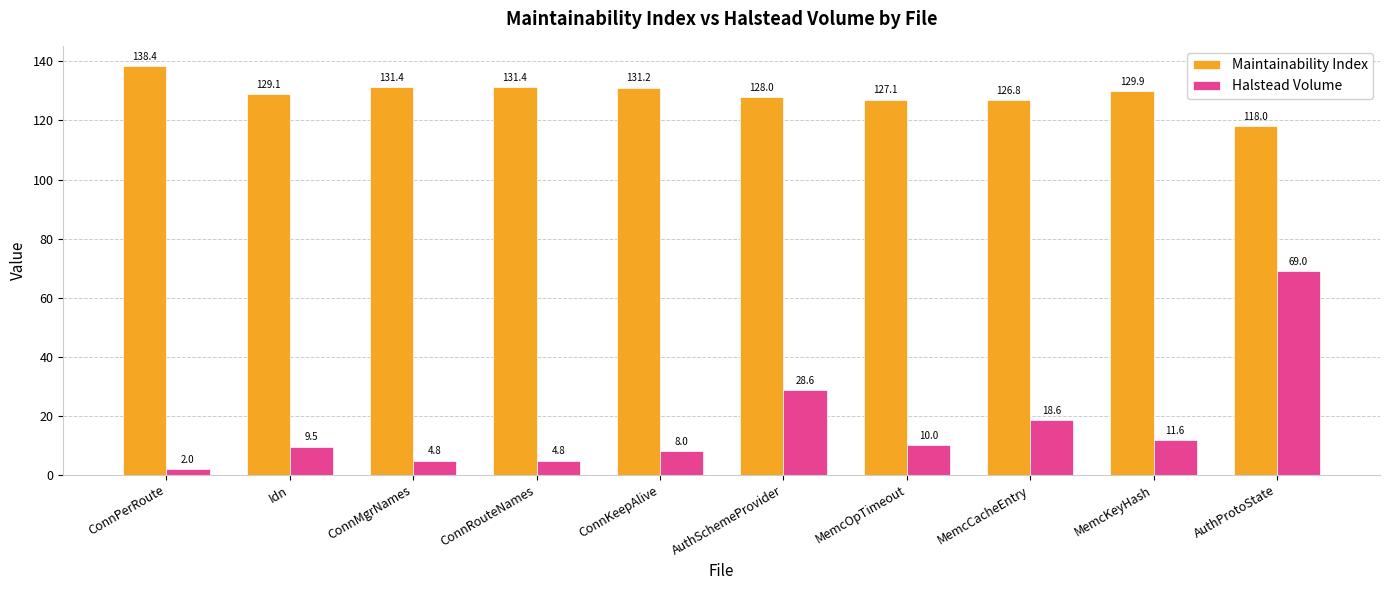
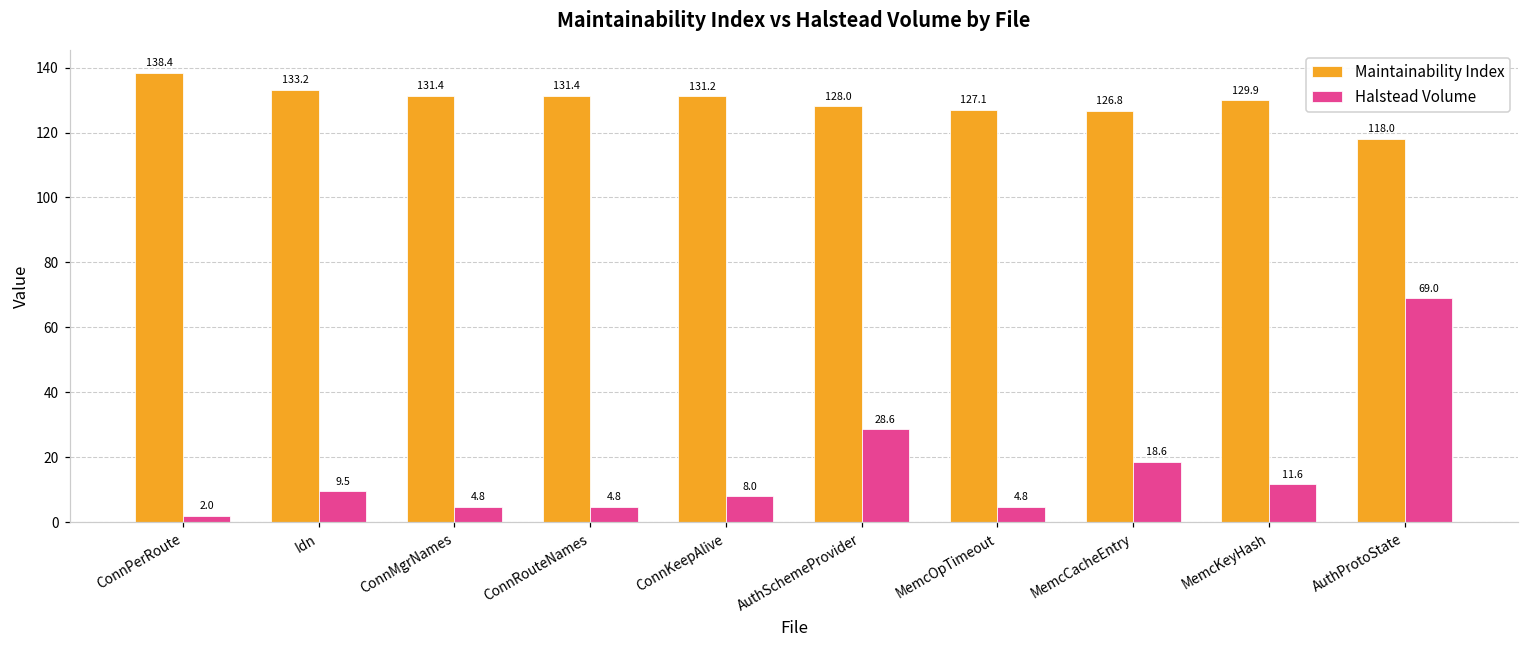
Maintainability Index, Idn: 129.1 -> 133.2
Halstead Volume, MemcOpTimeout: 10.0 -> 4.8
